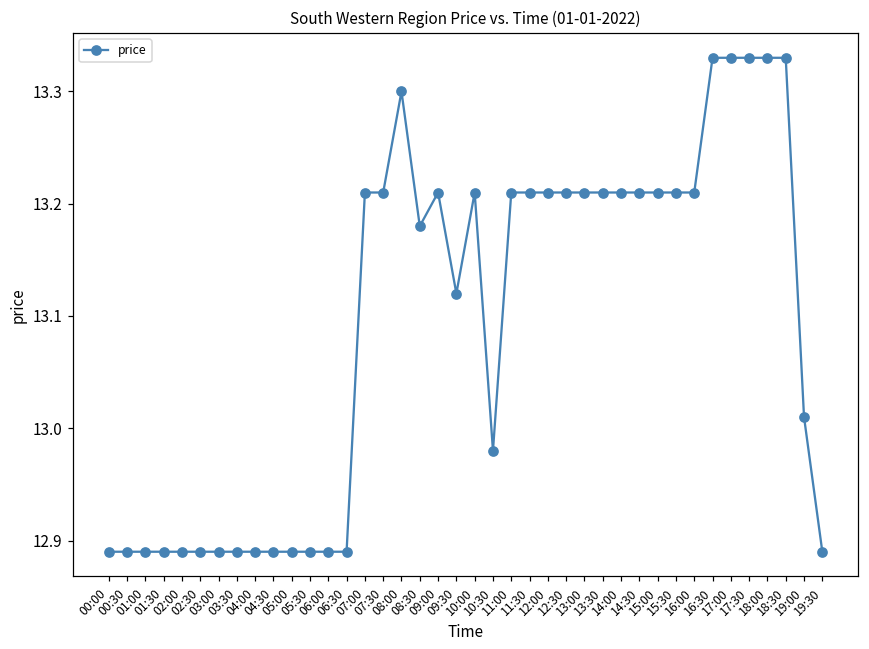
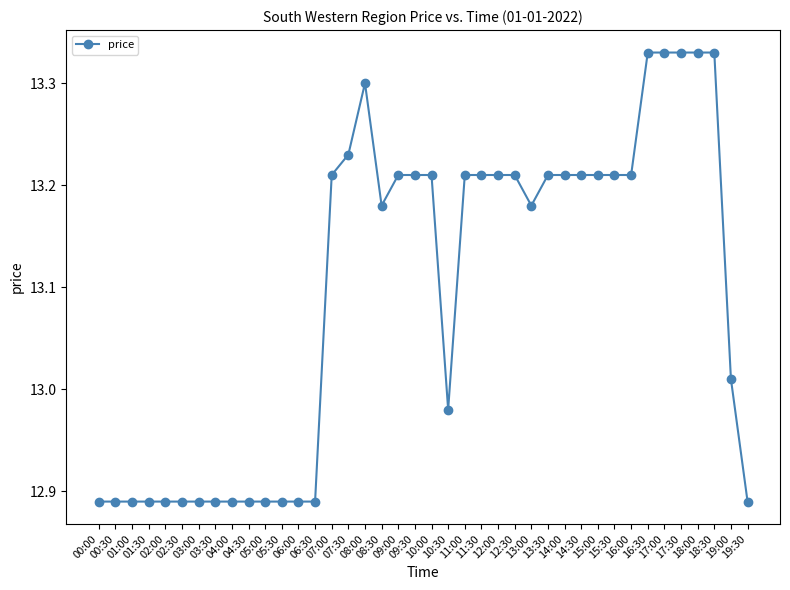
07:30: 13.21 -> 13.23
09:30: 13.12 -> 13.21
13:00: 13.21 -> 13.18
